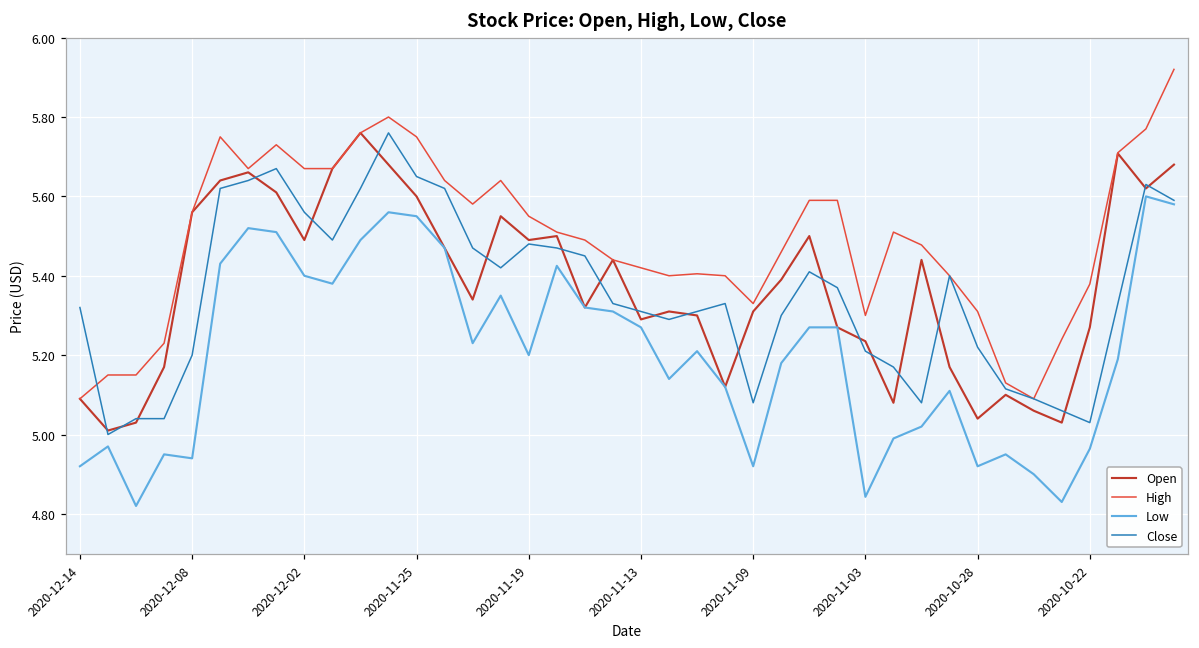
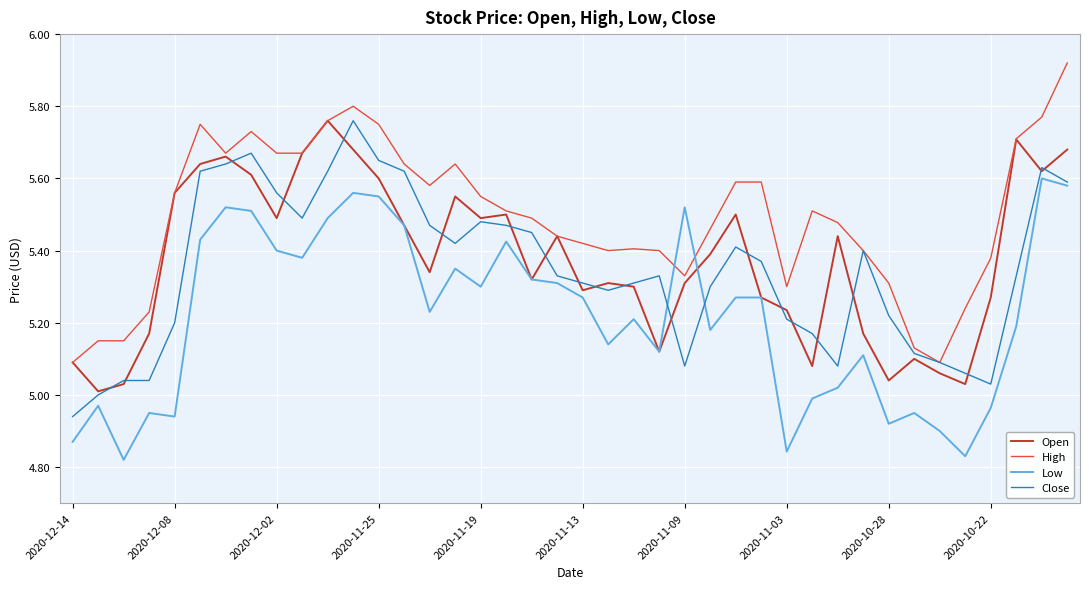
Low, 2020-12-14: 4.92 -> 4.87
Close, 2020-12-14: 5.32 -> 4.94
Low, 2020-11-19: 5.2 -> 5.3
Low, 2020-11-09: 4.92 -> 5.52
